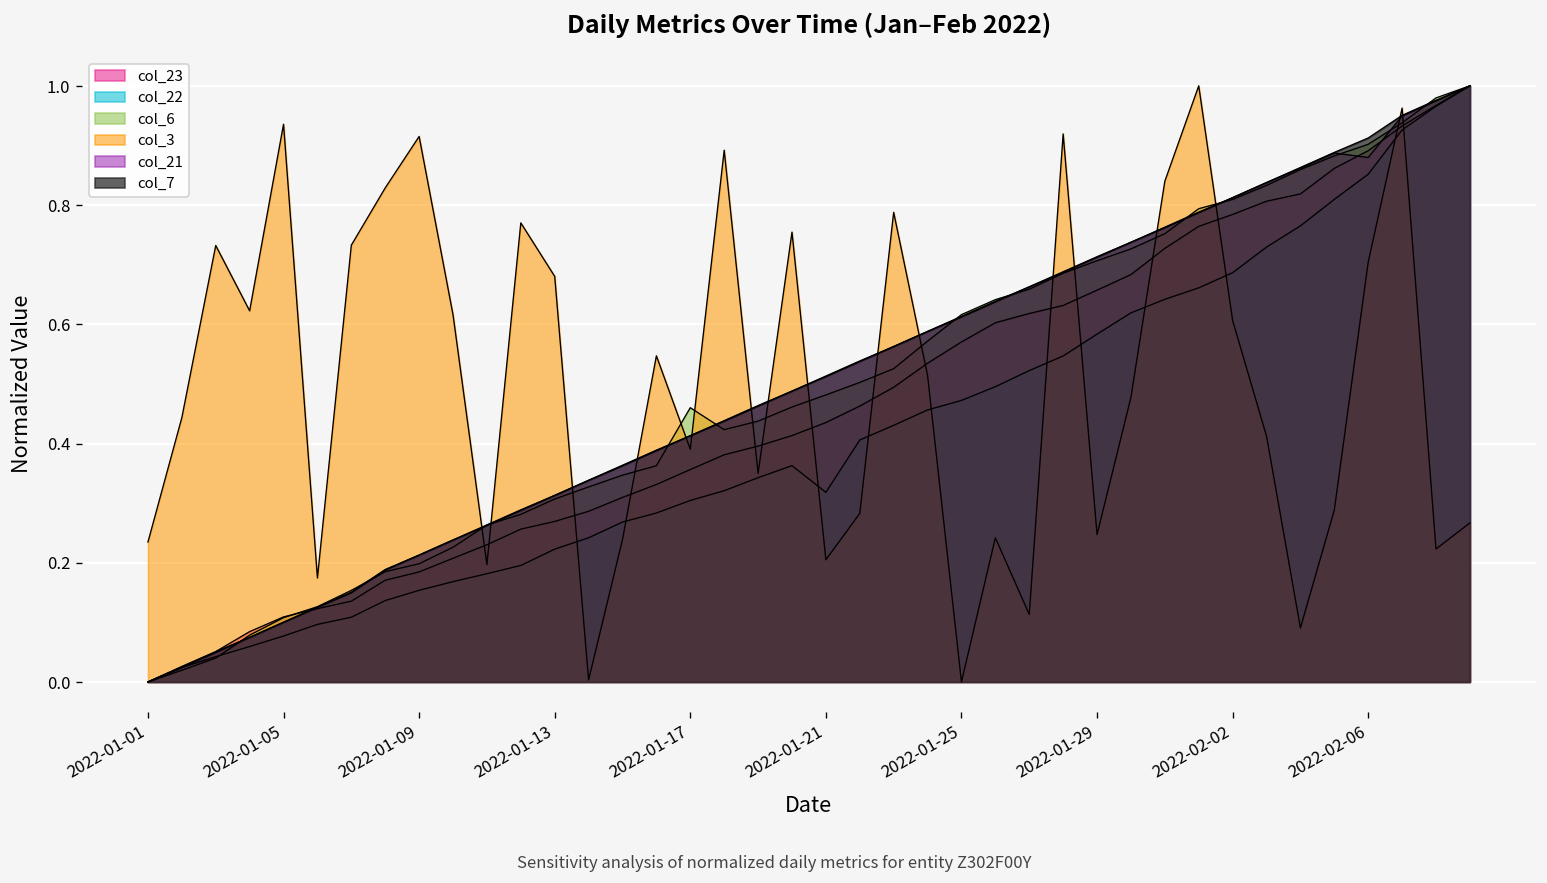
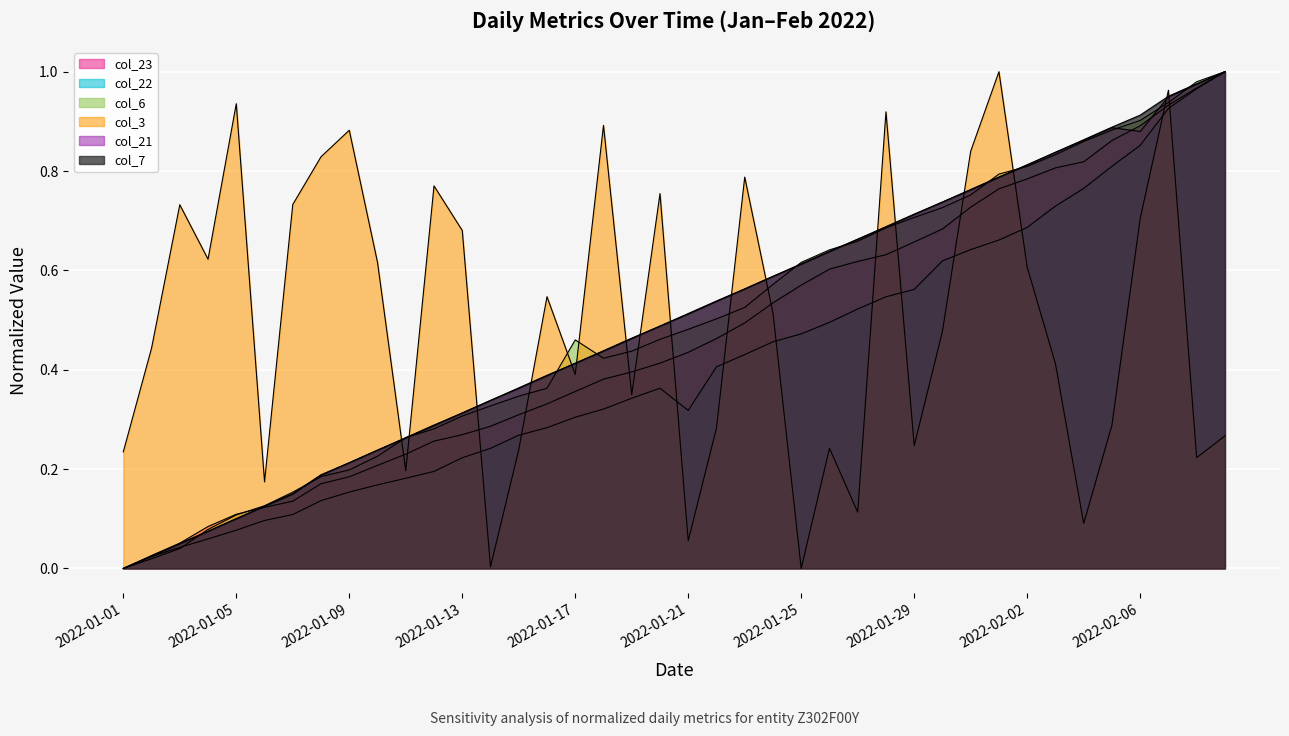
col_3, 2022-01-09: 0.92 -> 0.88
col_3, 2022-01-21: 0.20 -> 0.06
col_22, 2022-01-29: 0.58 -> 0.56
